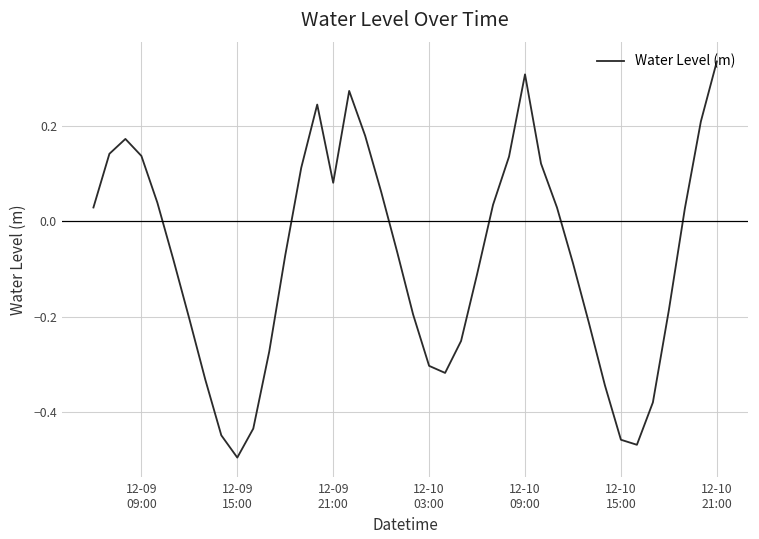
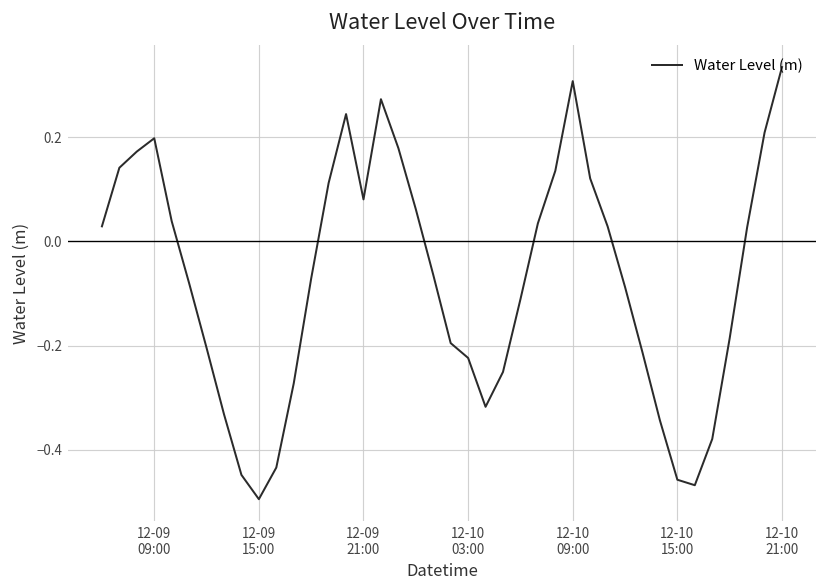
12-09 09:00: 0.14 -> 0.20
12-10 03:00: -0.30 -> -0.22
